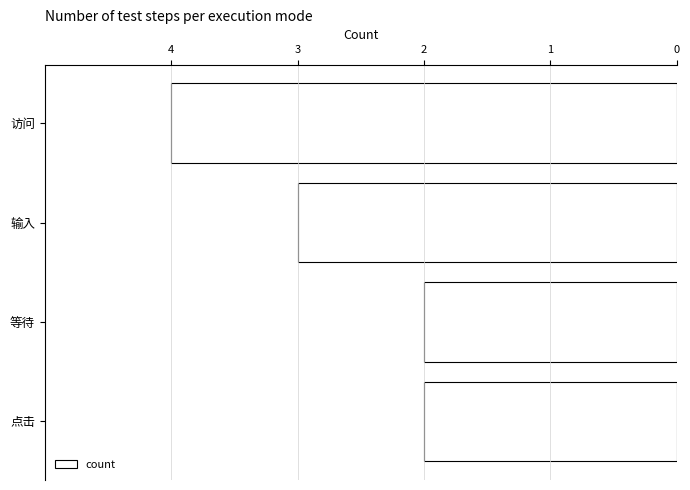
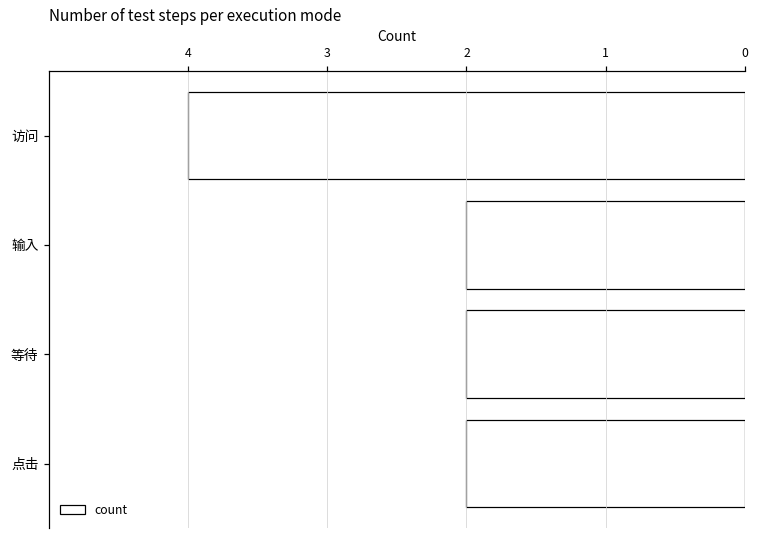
输入: 3 -> 2
